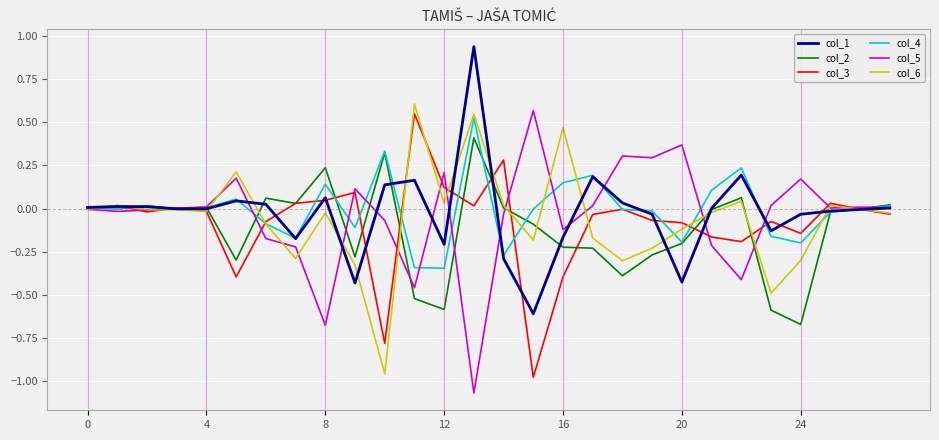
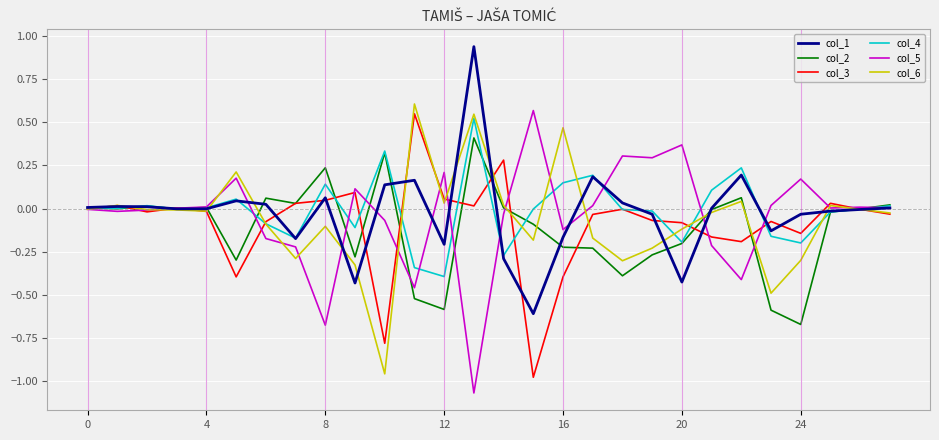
col_6, 8: -0.02 -> -0.10
col_3, 12: 0.12 -> 0.06
col_4, 12: -0.35 -> -0.39
